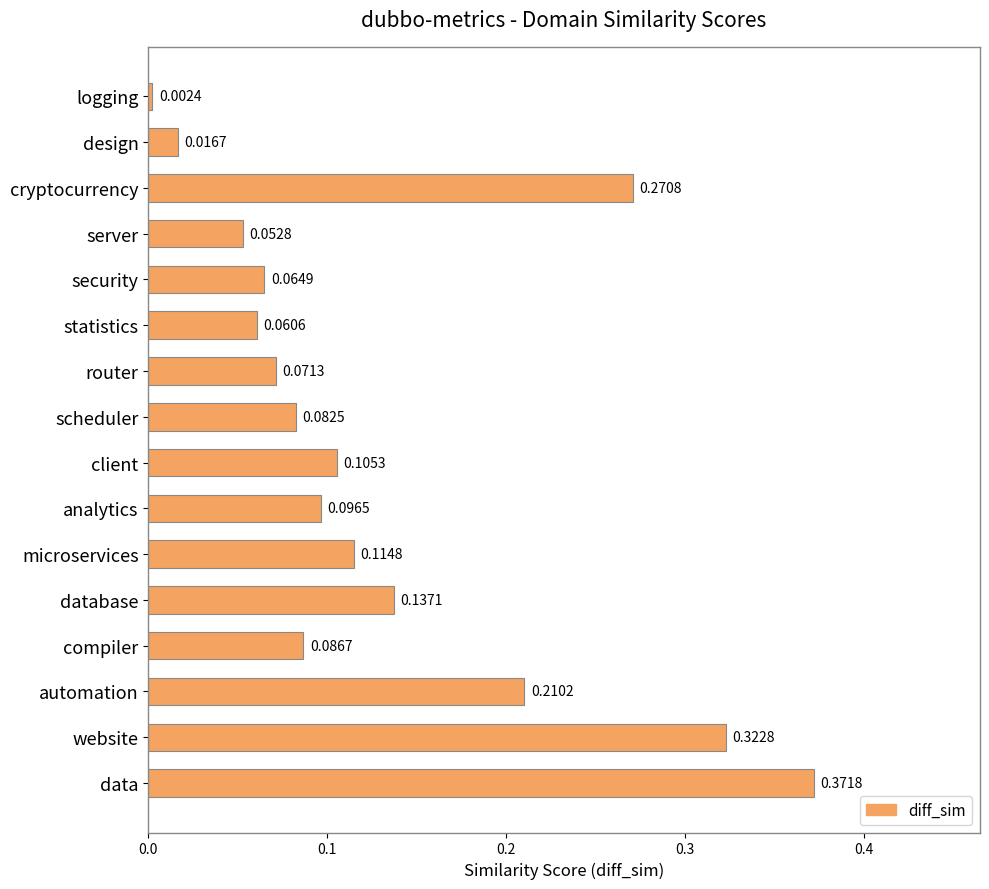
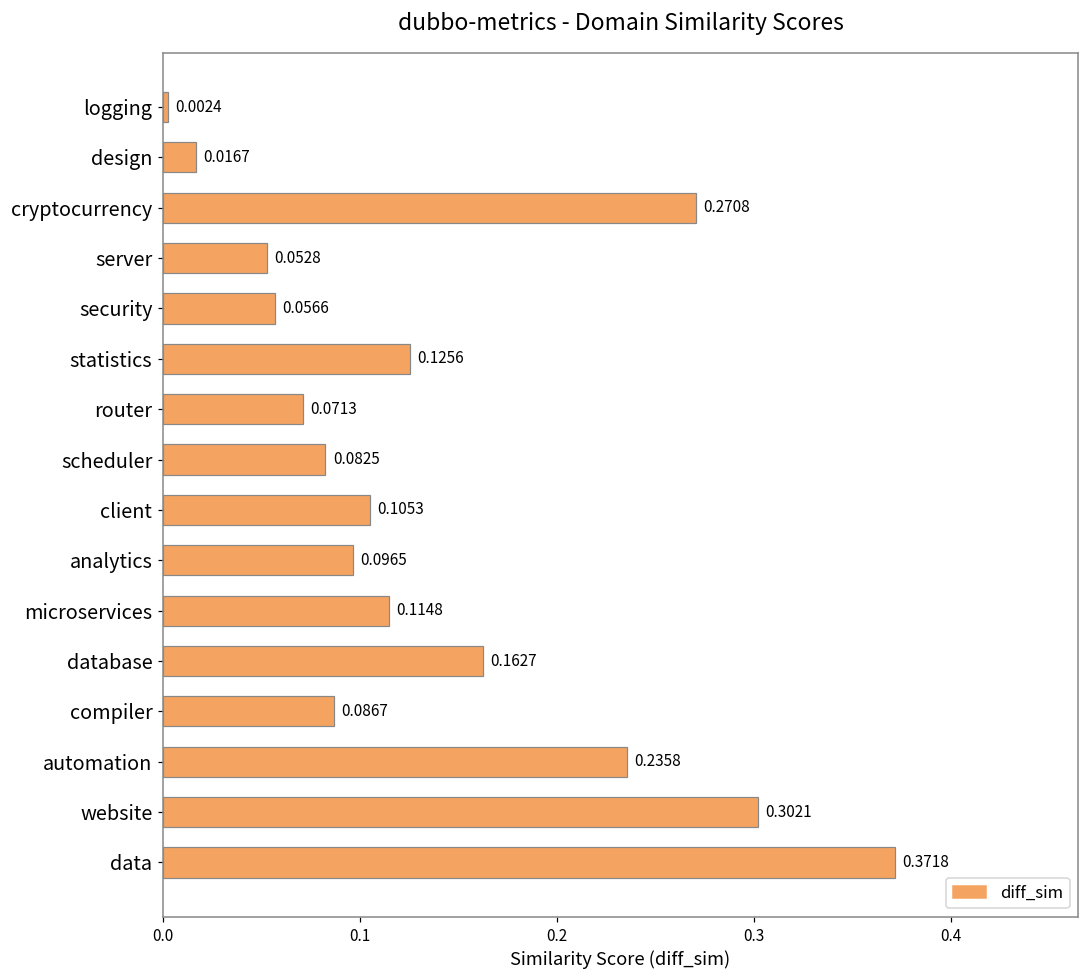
security: 0.0649 -> 0.0566
statistics: 0.0606 -> 0.1256
database: 0.1371 -> 0.1627
automation: 0.2102 -> 0.2358
website: 0.3228 -> 0.3021
